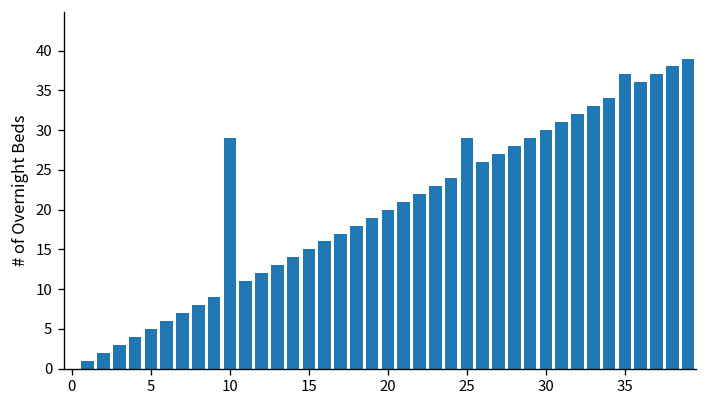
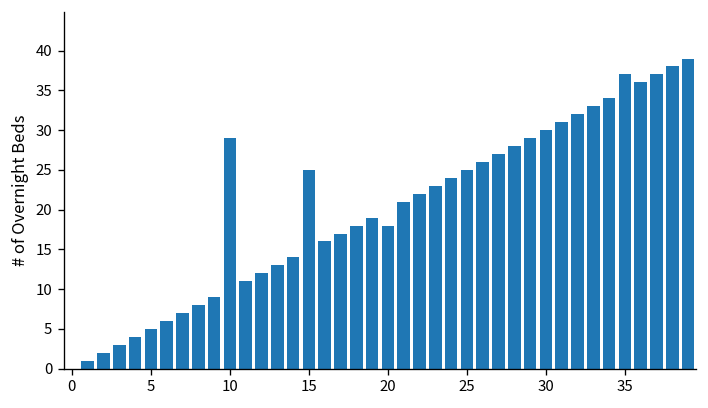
15: 15 -> 25
20: 20 -> 18
25: 29 -> 25
